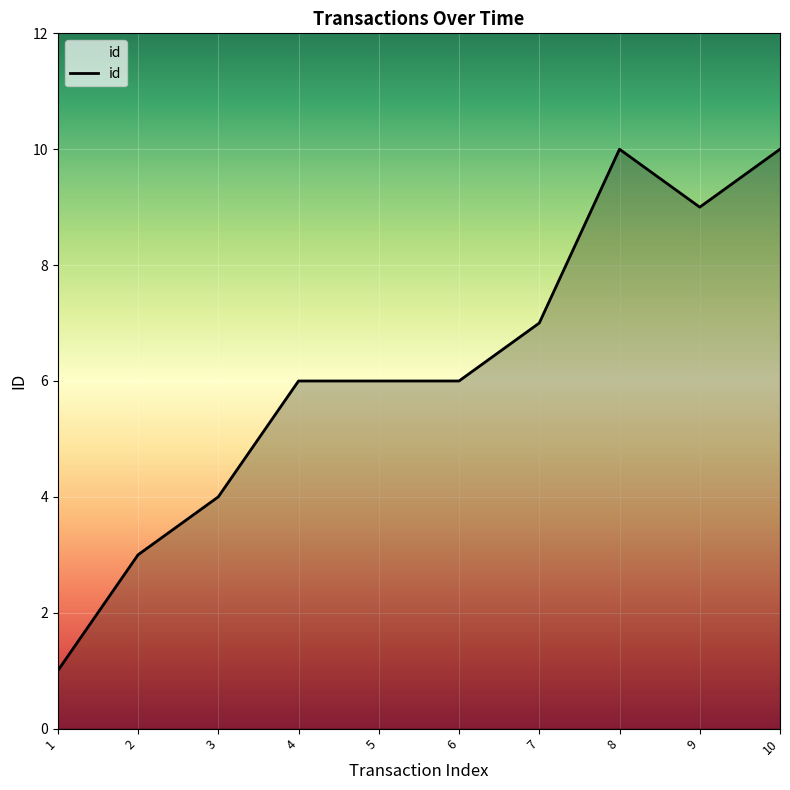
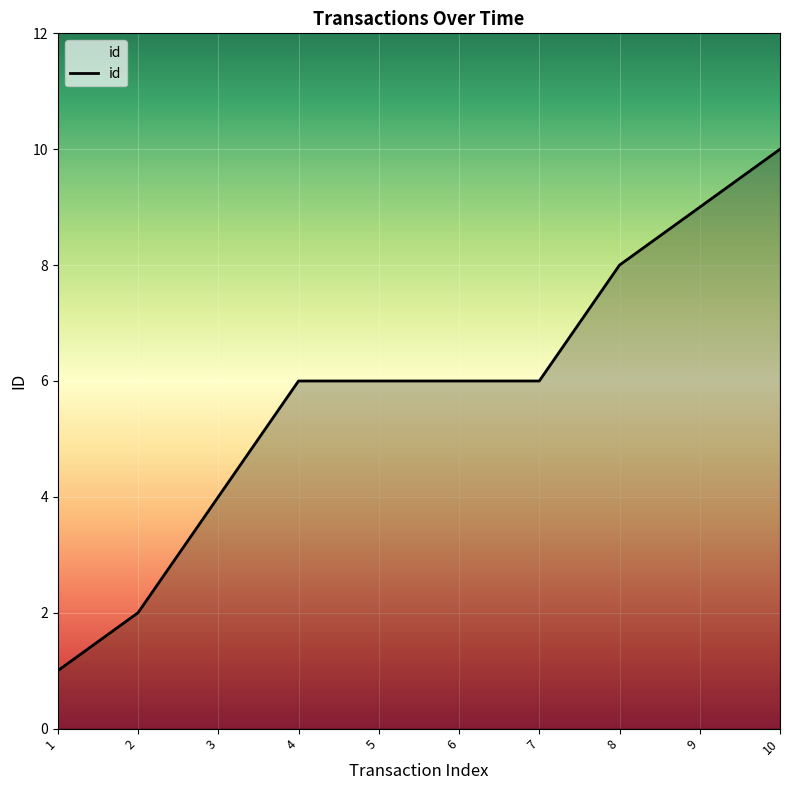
2: 3 -> 2
7: 7 -> 6
8: 10 -> 8
